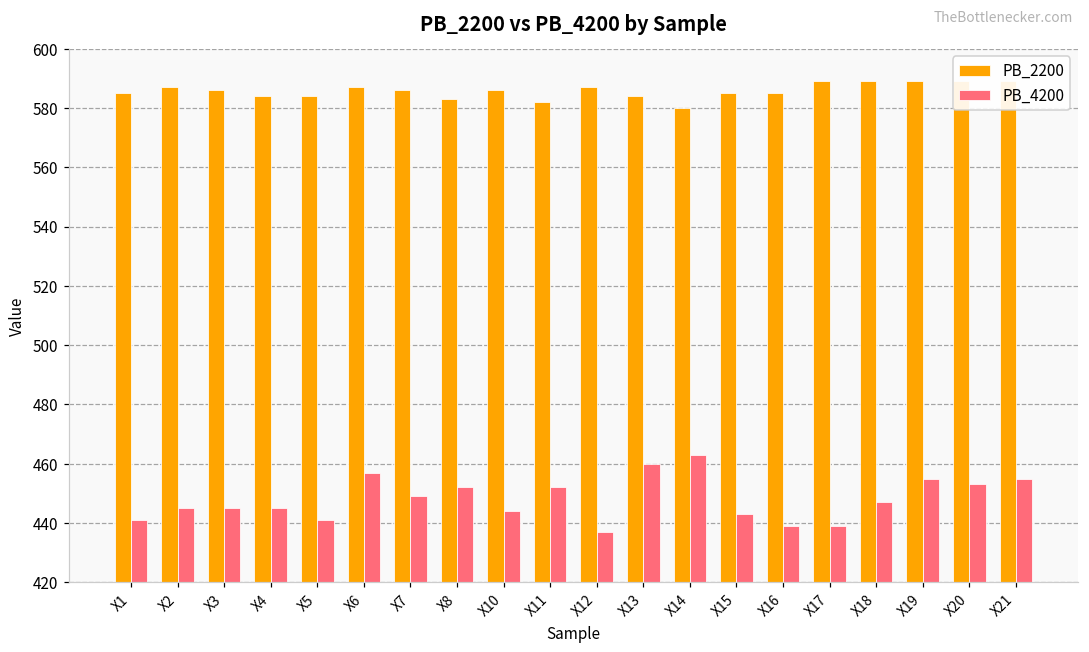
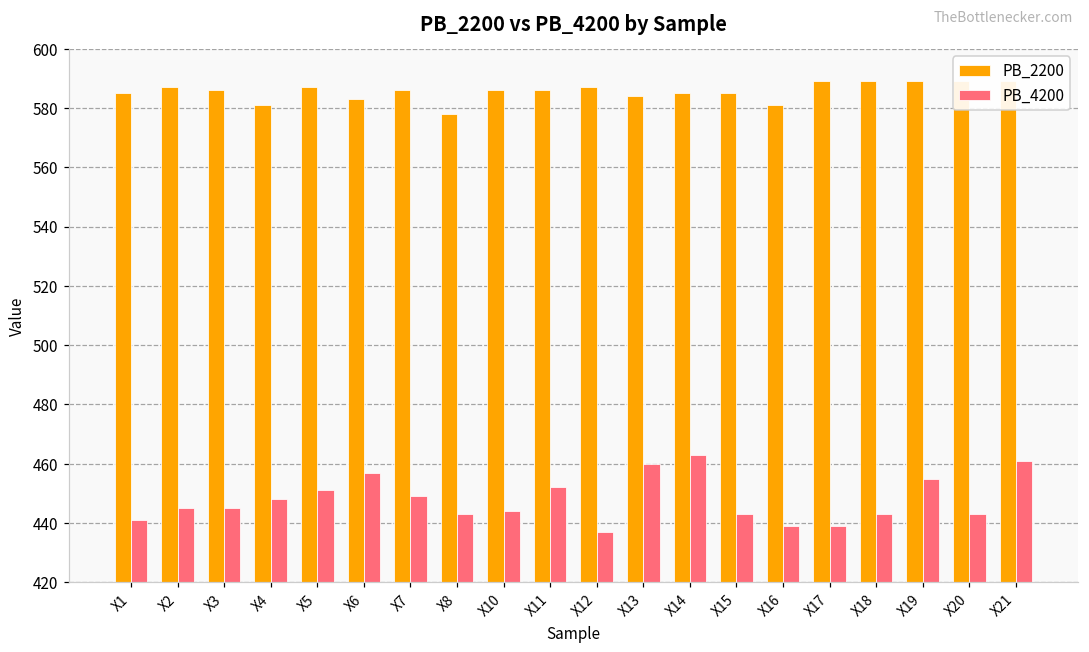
PB_2200, X4: 584 -> 581
PB_4200, X4: 445 -> 448
PB_2200, X5: 584 -> 587
PB_4200, X5: 441 -> 451
PB_2200, X6: 587 -> 583
PB_2200, X8: 583 -> 578
PB_4200, X8: 452 -> 443
PB_2200, X11: 582 -> 586
PB_2200, X14: 580 -> 585
PB_2200, X16: 585 -> 581
PB_4200, X18: 447 -> 443
PB_4200, X20: 453 -> 443
PB_4200, X21: 455 -> 461
